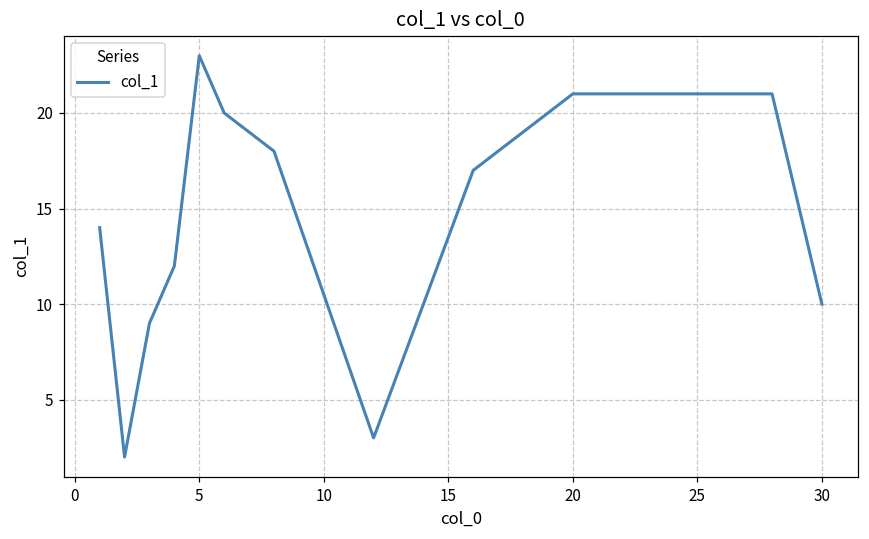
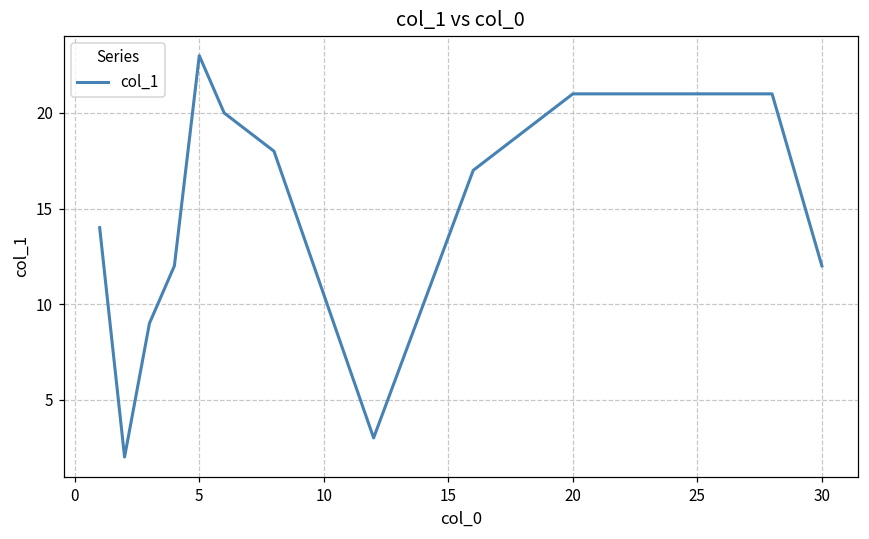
30: 10 -> 12
